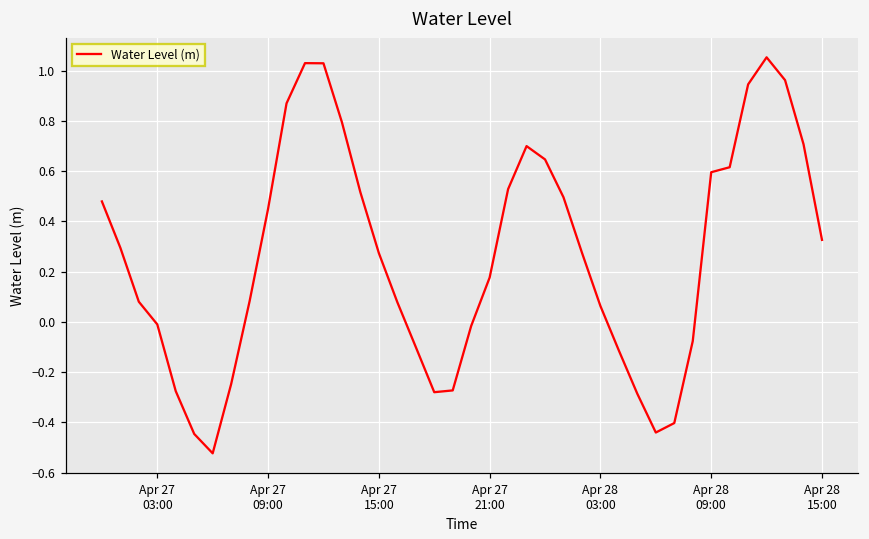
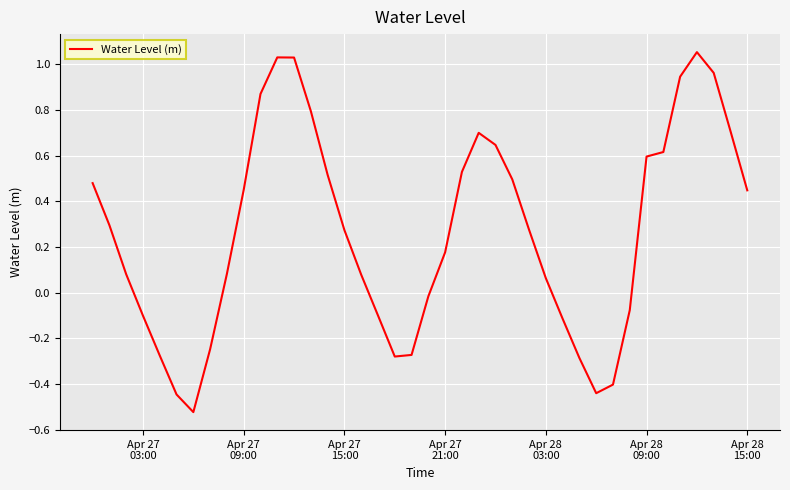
Apr 27 03:00: -0.01 -> -0.10
Apr 28 15:00: 0.33 -> 0.45
